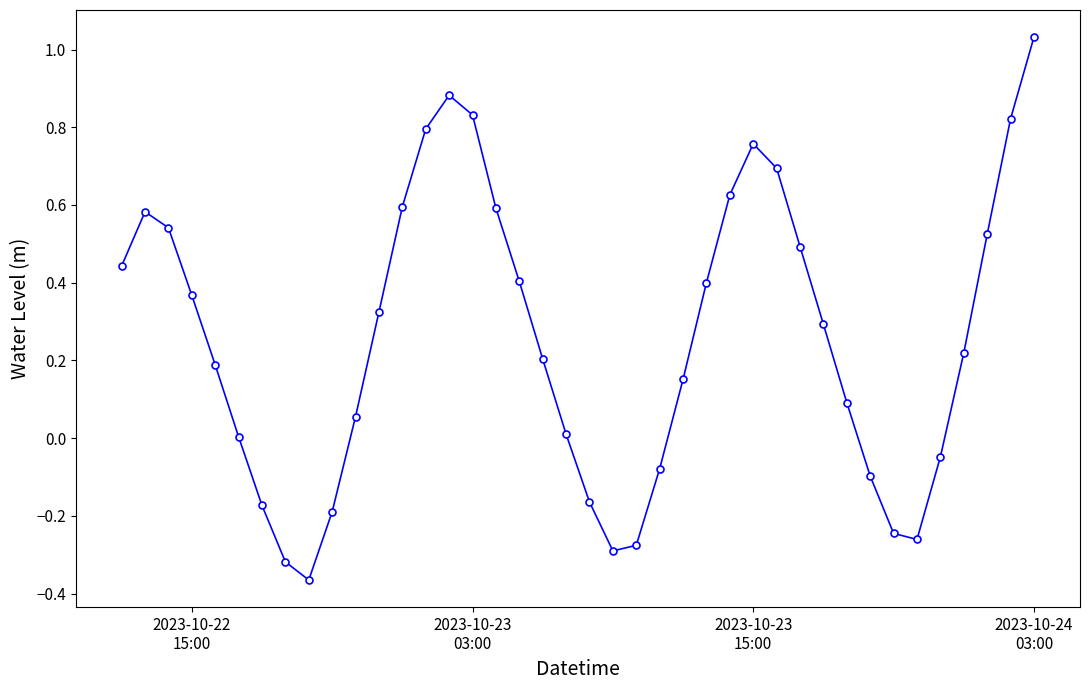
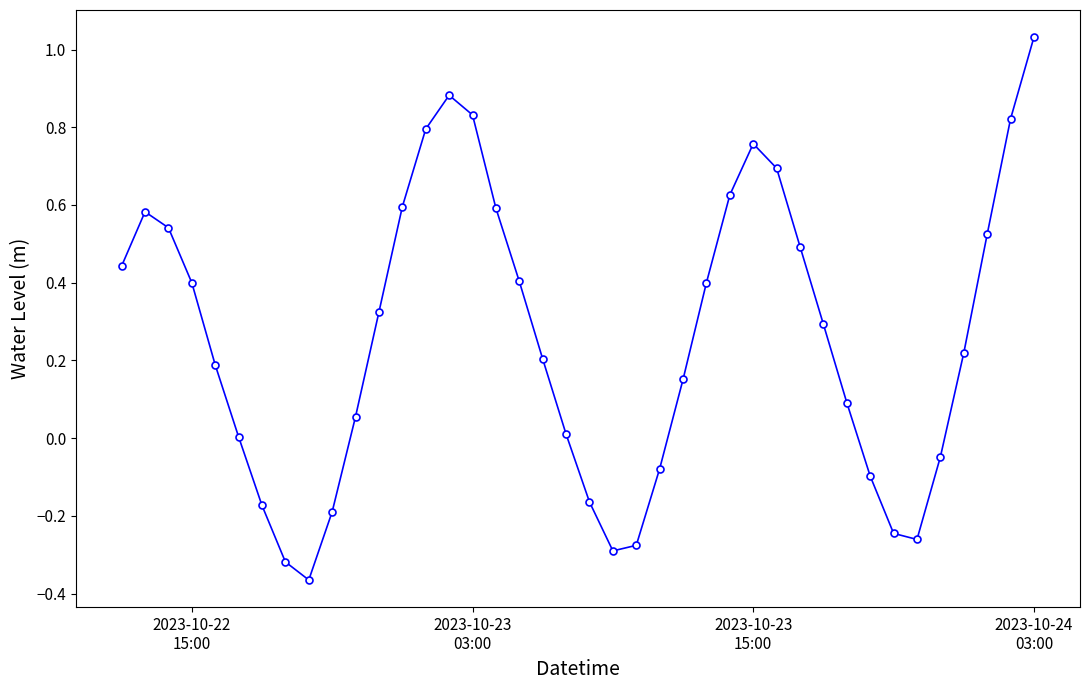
2023-10-22 15:00: 0.37 -> 0.40
